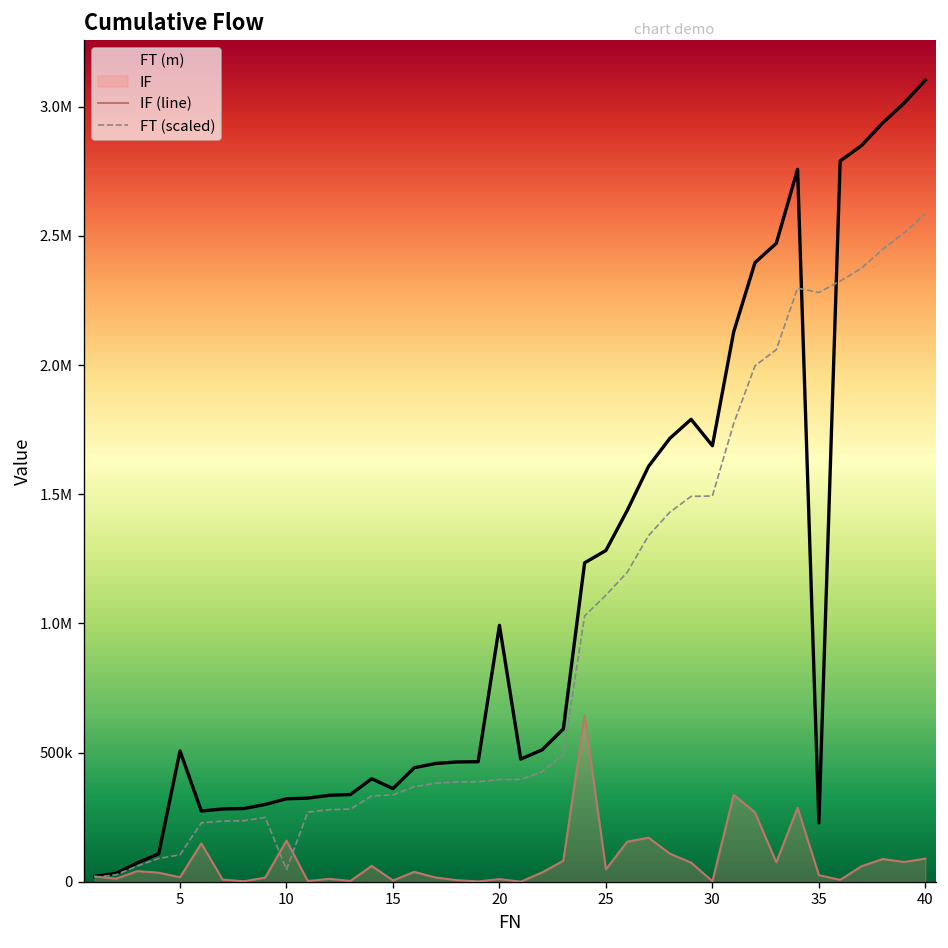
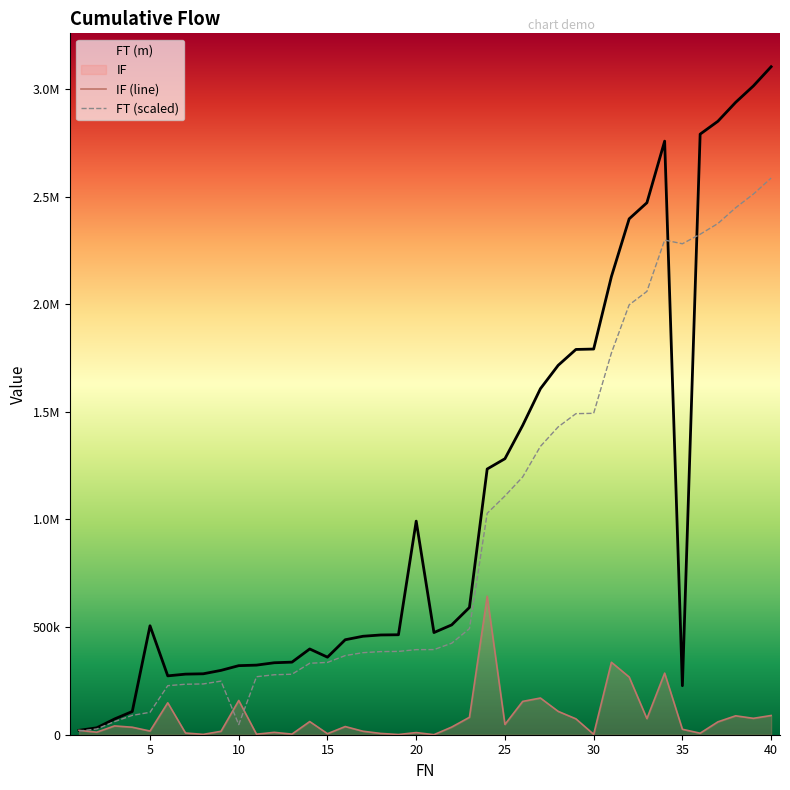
FT (m), 30: 1690000 -> 1790000
